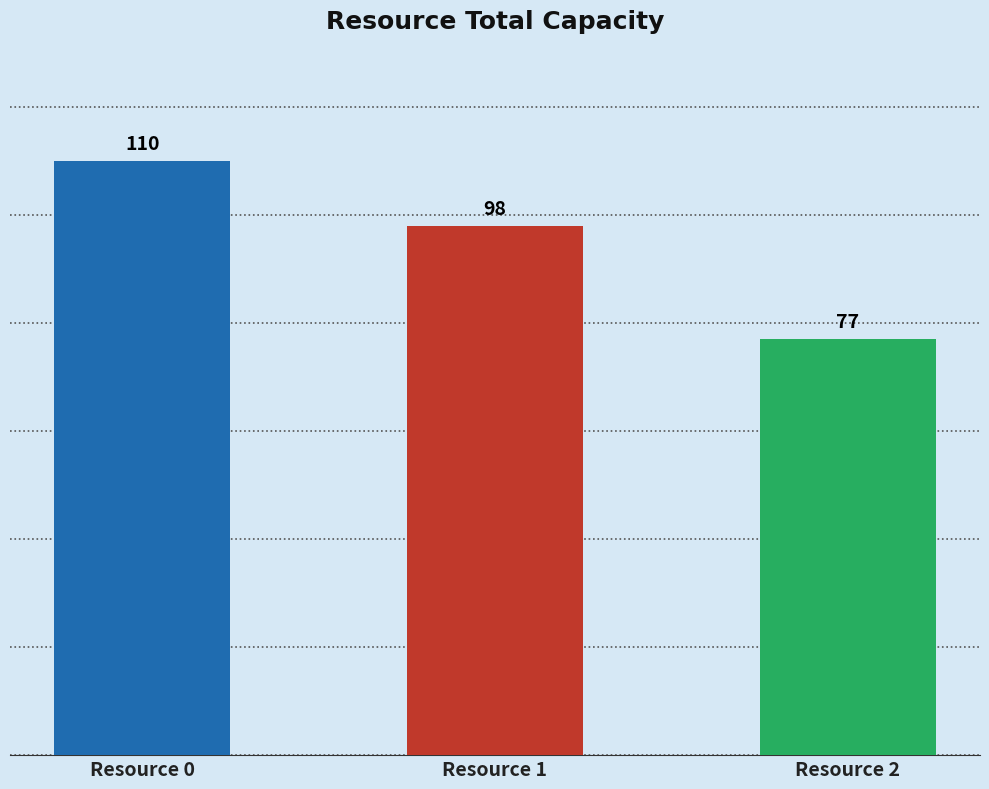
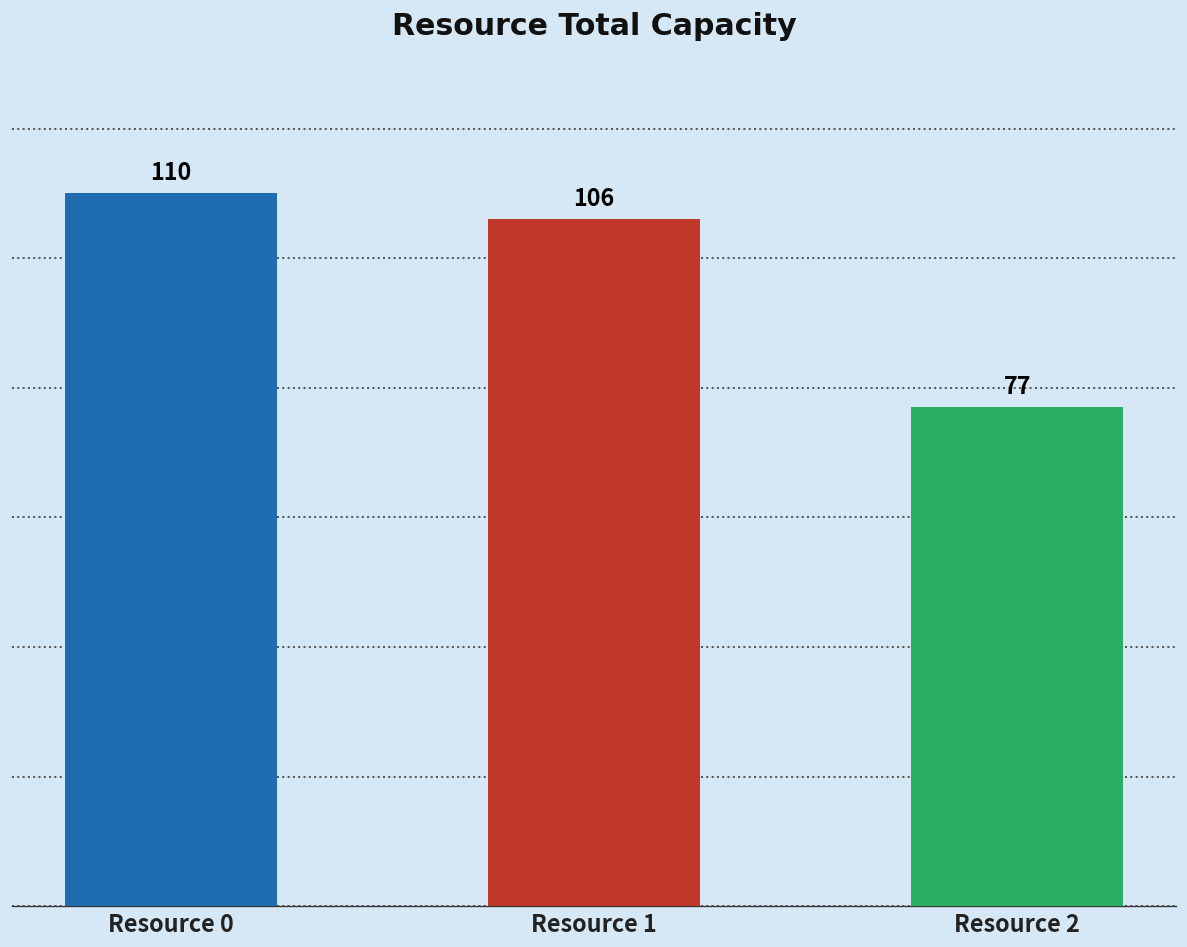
Resource 1: 98 -> 106
